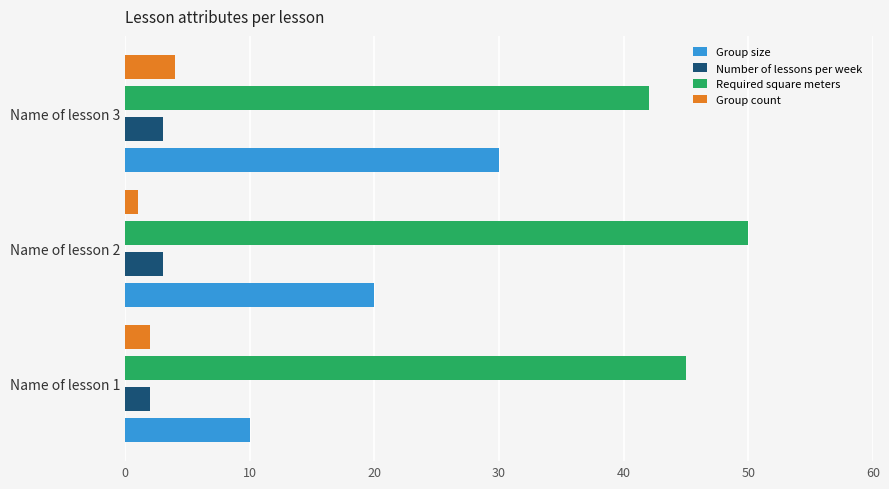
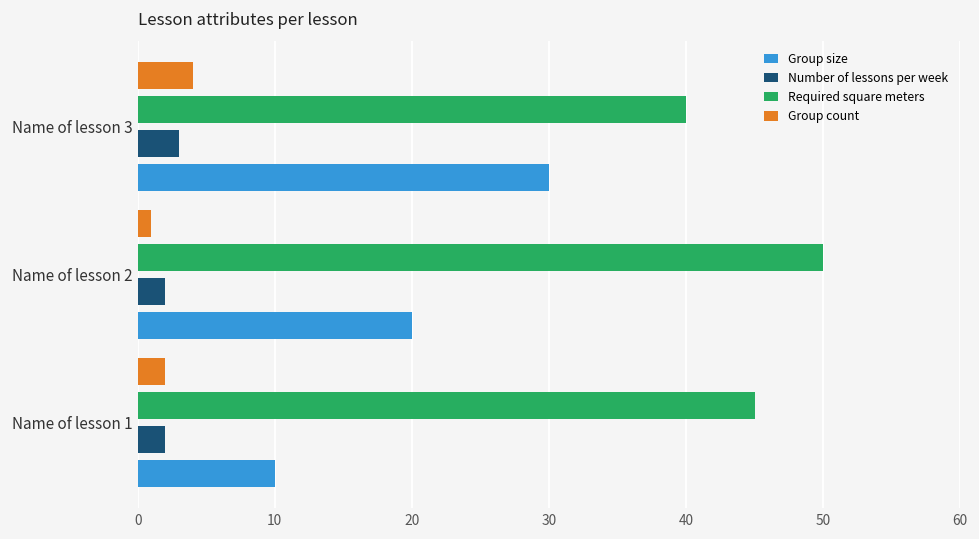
Required square meters, Name of lesson 3: 42 -> 40
Number of lessons per week, Name of lesson 2: 3 -> 2
